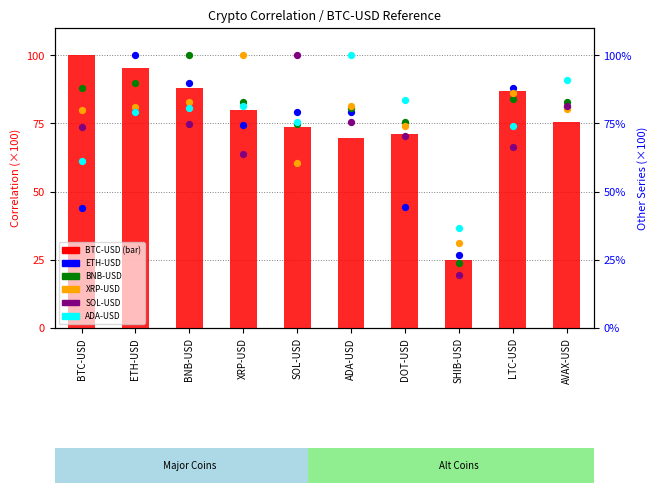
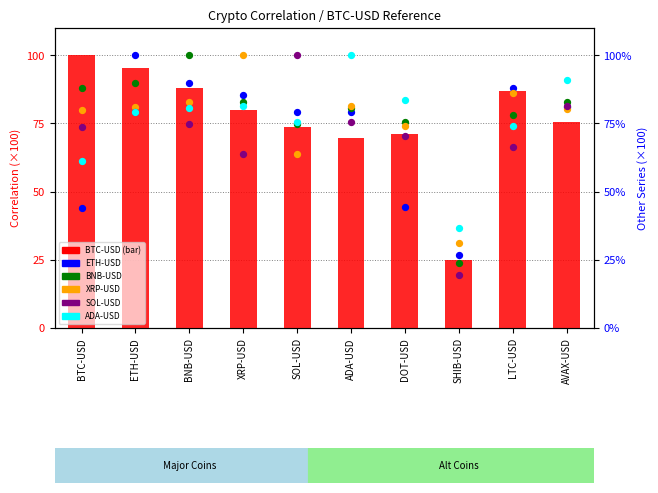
ETH-USD, XRP-USD: 74% -> 85%
XRP-USD, SOL-USD: 60% -> 64%
BNB-USD, LTC-USD: 84% -> 78%
